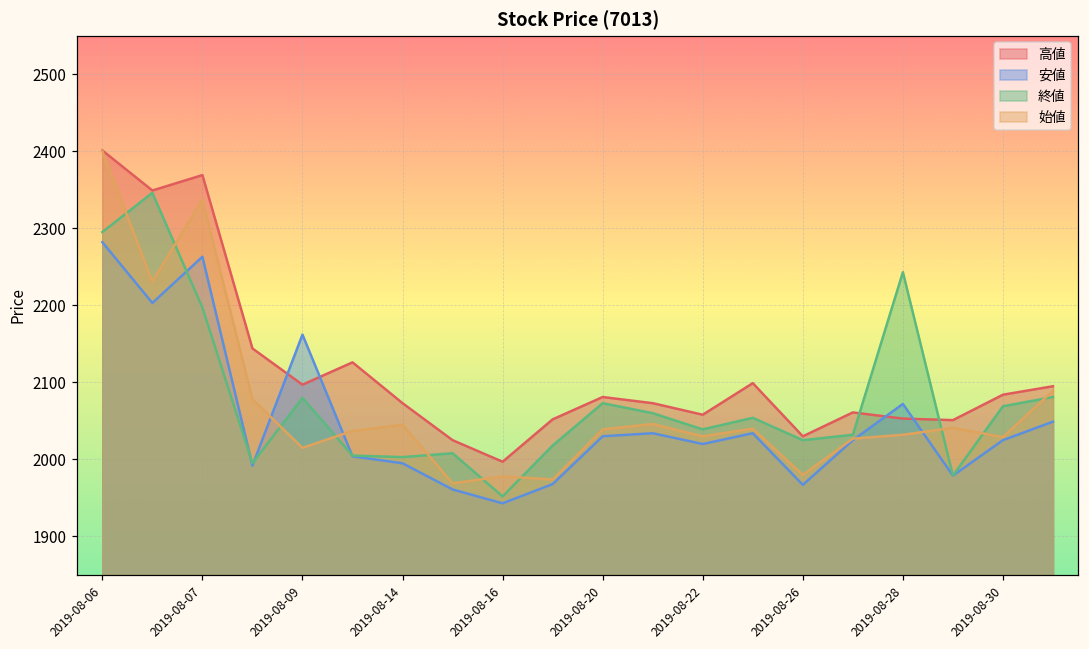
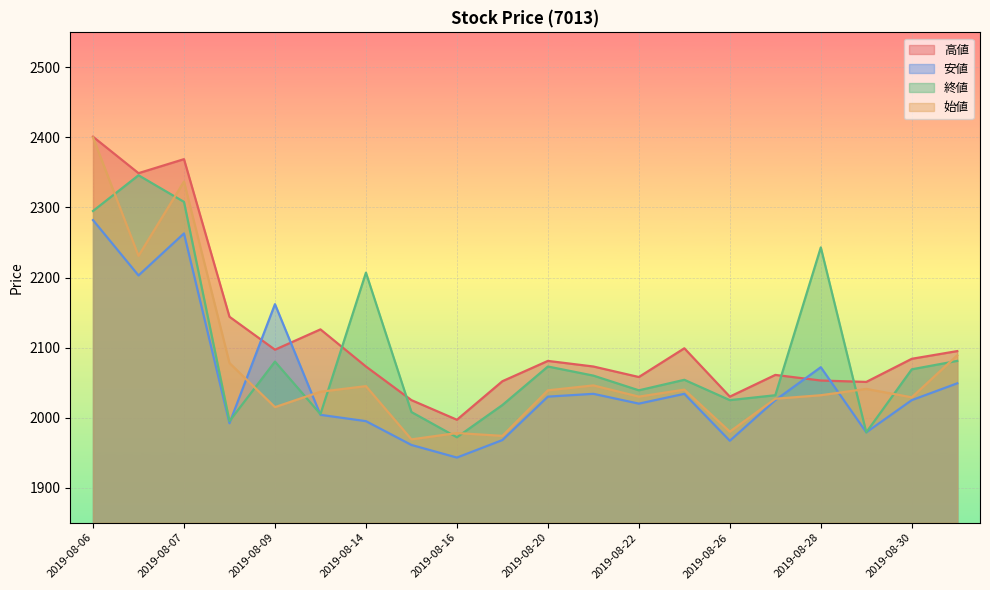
終値, 2019-08-07: 2200 -> 2310
終値, 2019-08-14: 2000 -> 2210
終値, 2019-08-16: 1950 -> 1970
